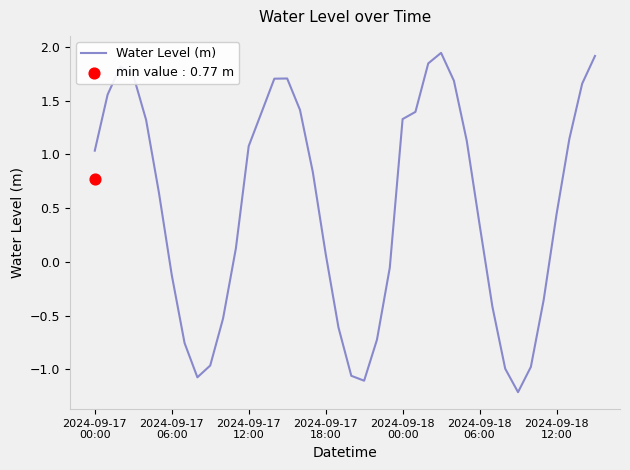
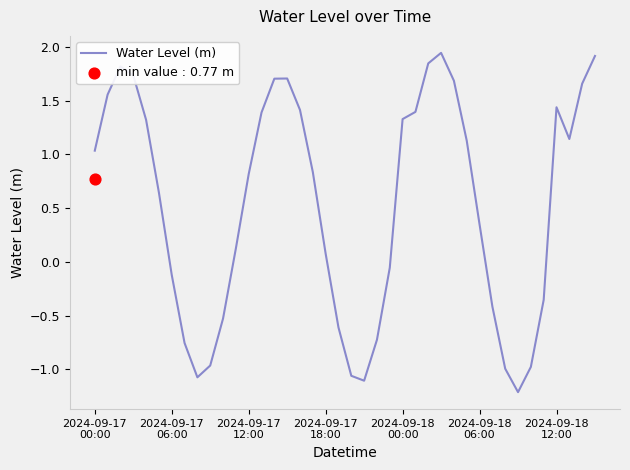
Water Level (m), 2024-09-17 12:00: 1.08 -> 0.82
Water Level (m), 2024-09-18 12:00: 0.44 -> 1.44
